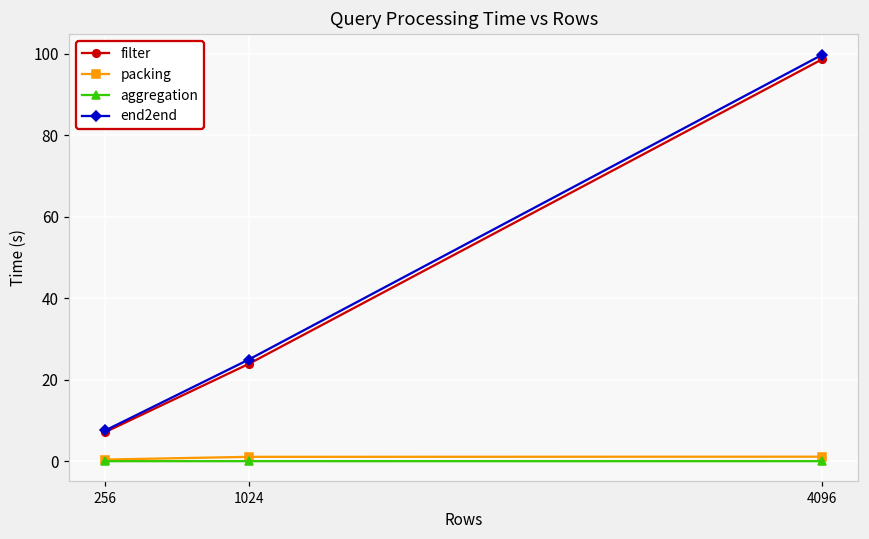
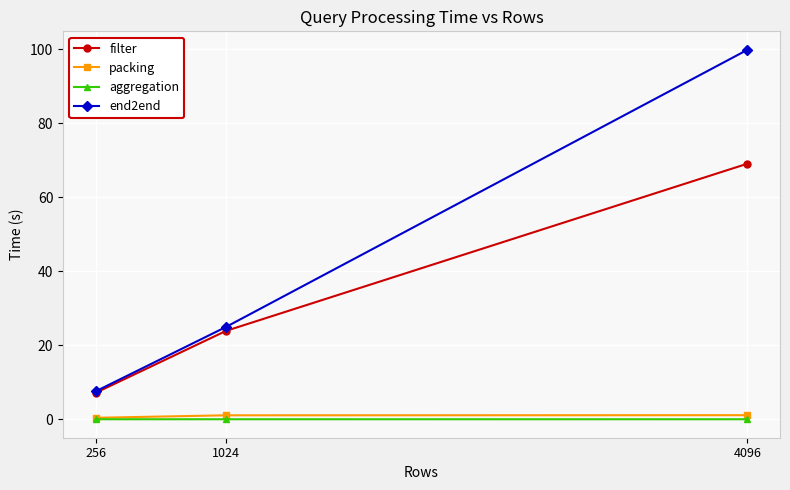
filter, 4096: 99 -> 69
